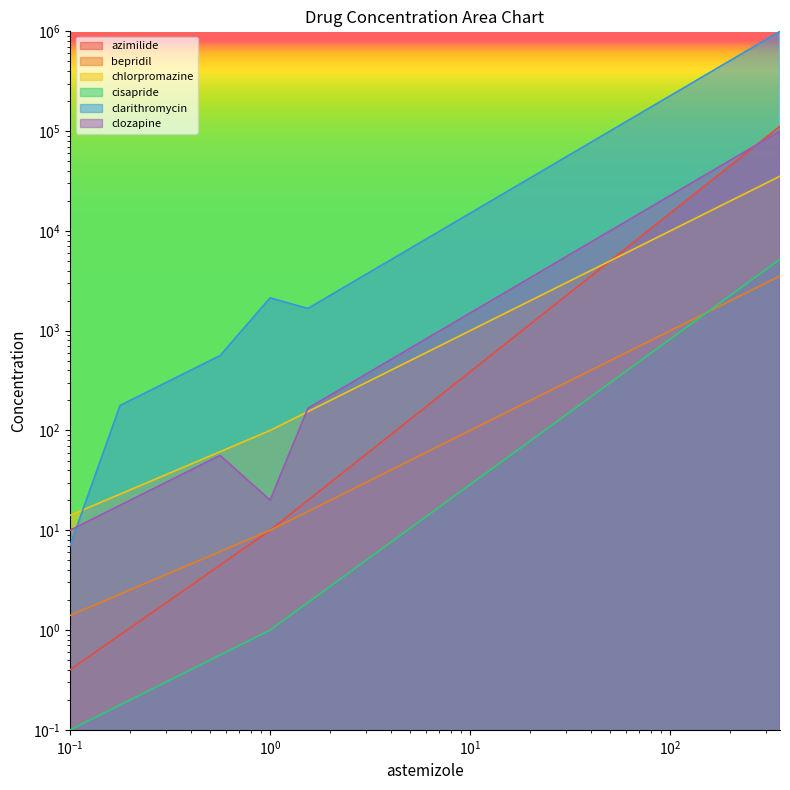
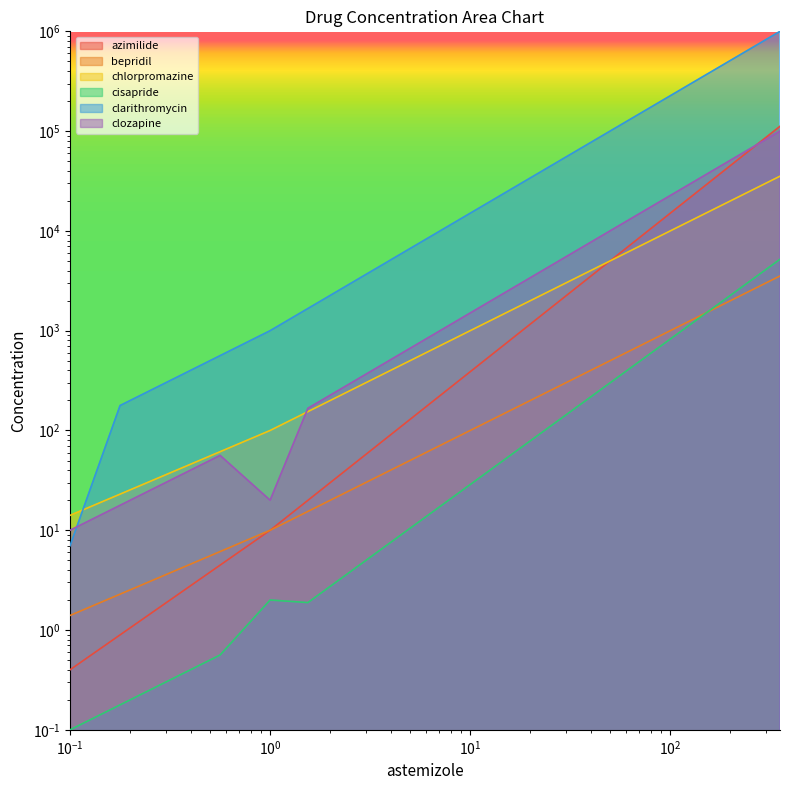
cisapride, 10^0: 1 -> 2
clarithromycin, 10^0: 2100 -> 1000
